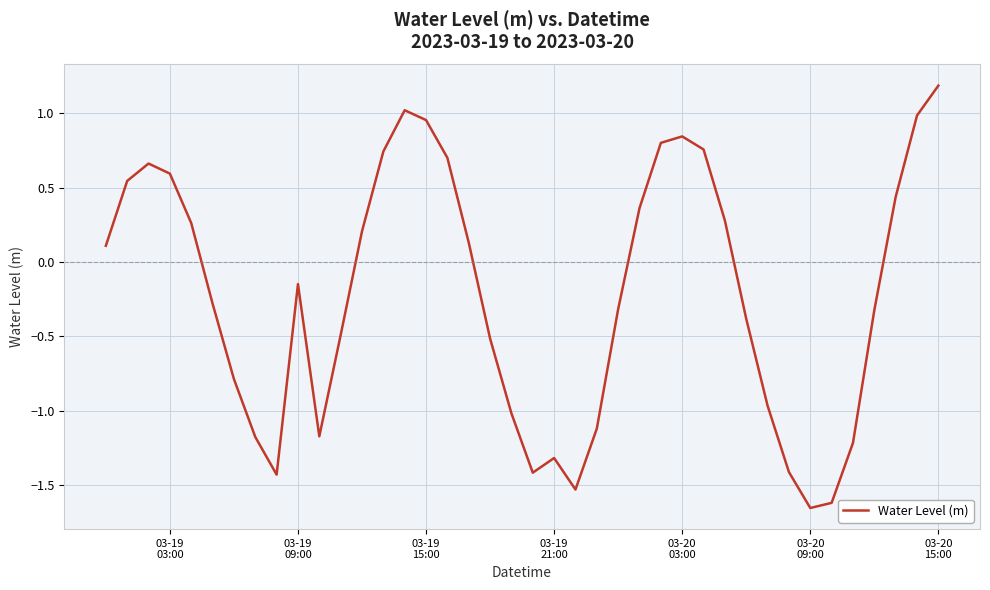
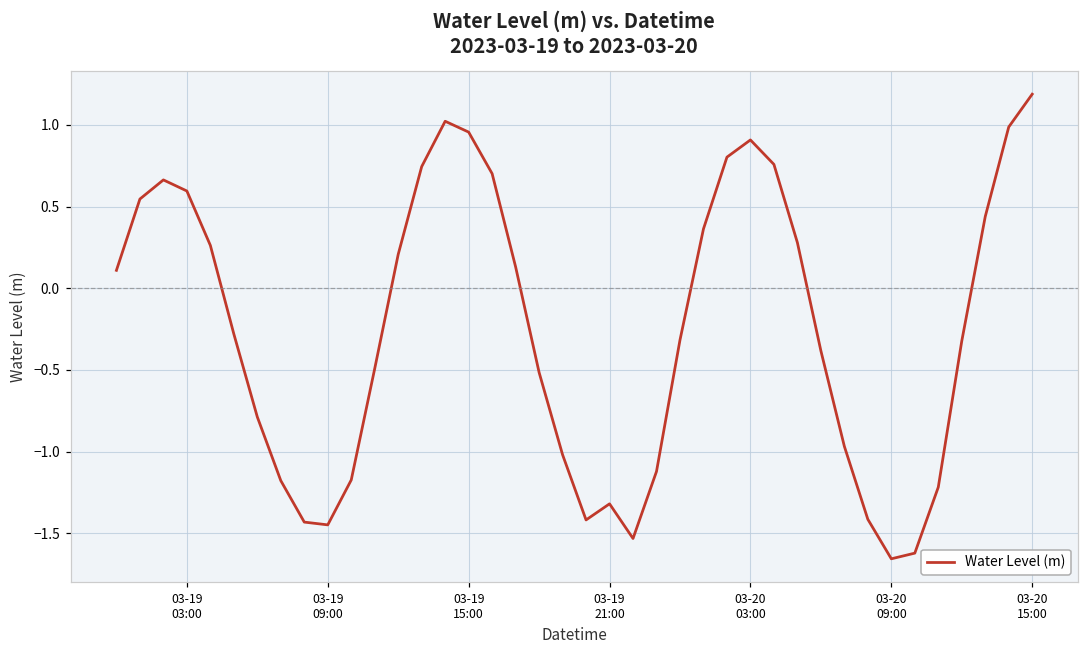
03-19 09:00: -0.15 -> -1.45
03-20 03:00: 0.85 -> 0.91
